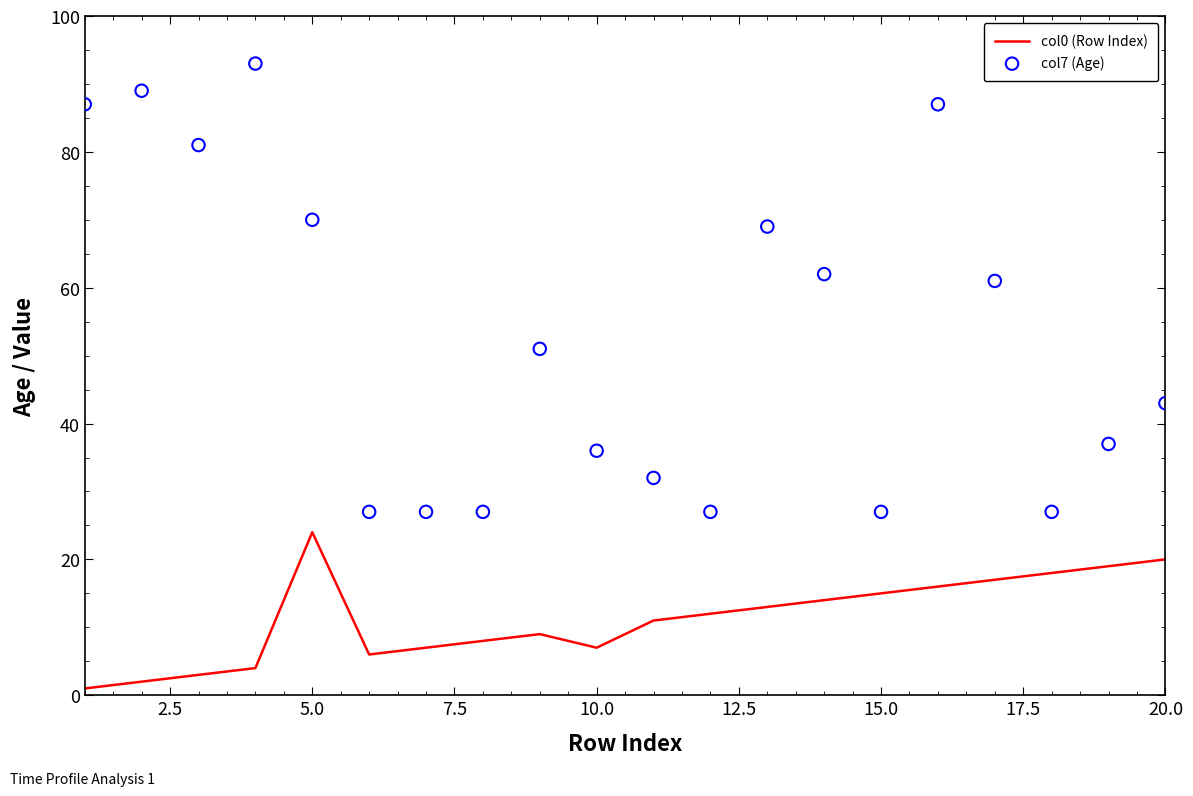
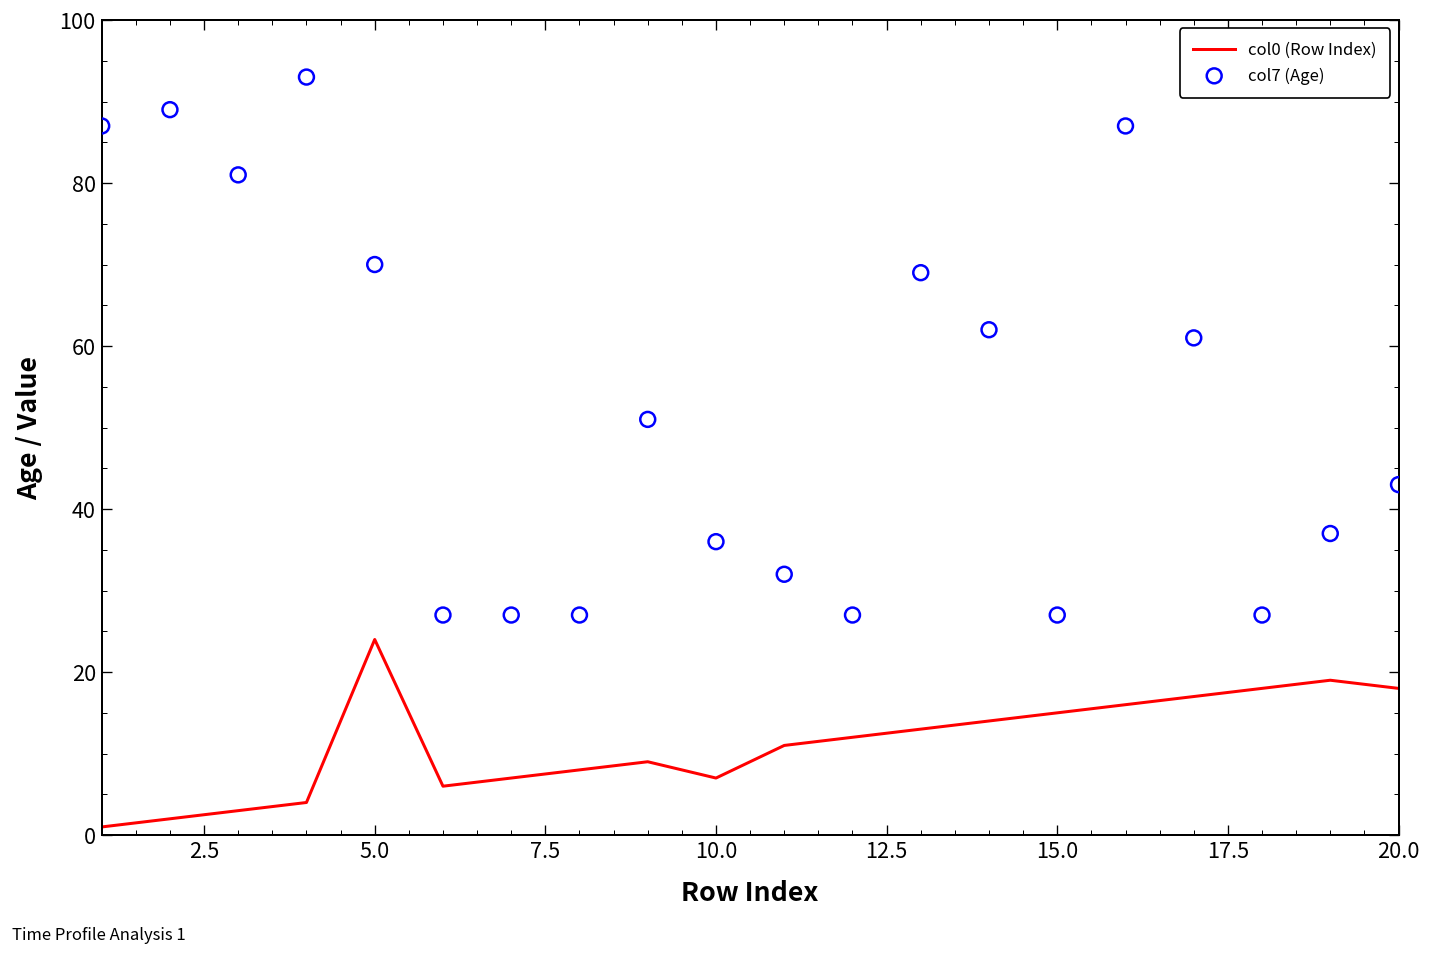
col0 (Row Index), 20.0: 20 -> 18
